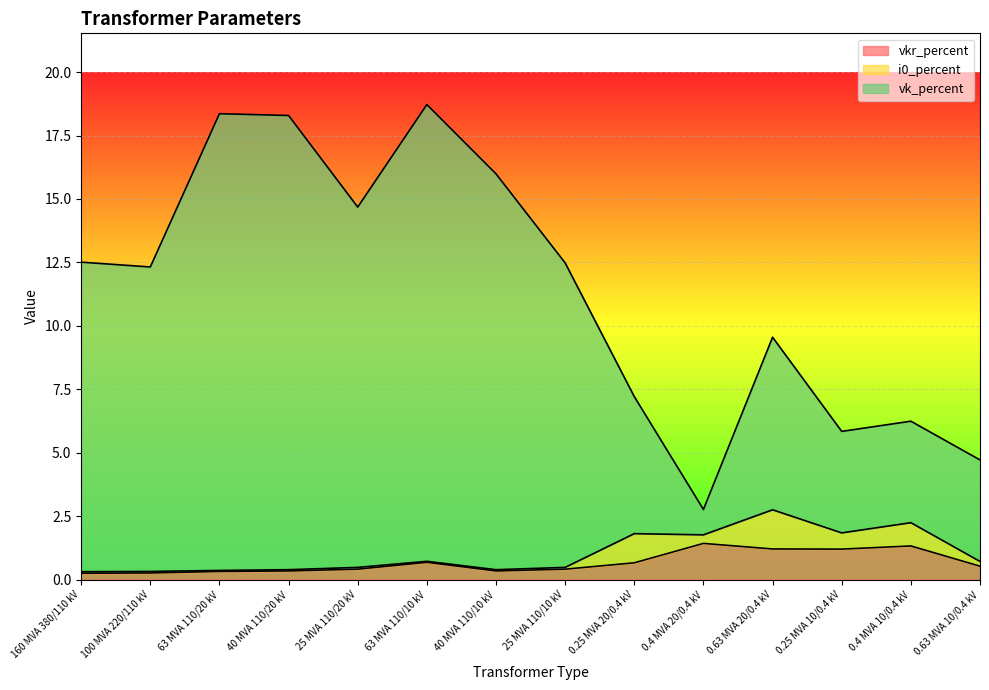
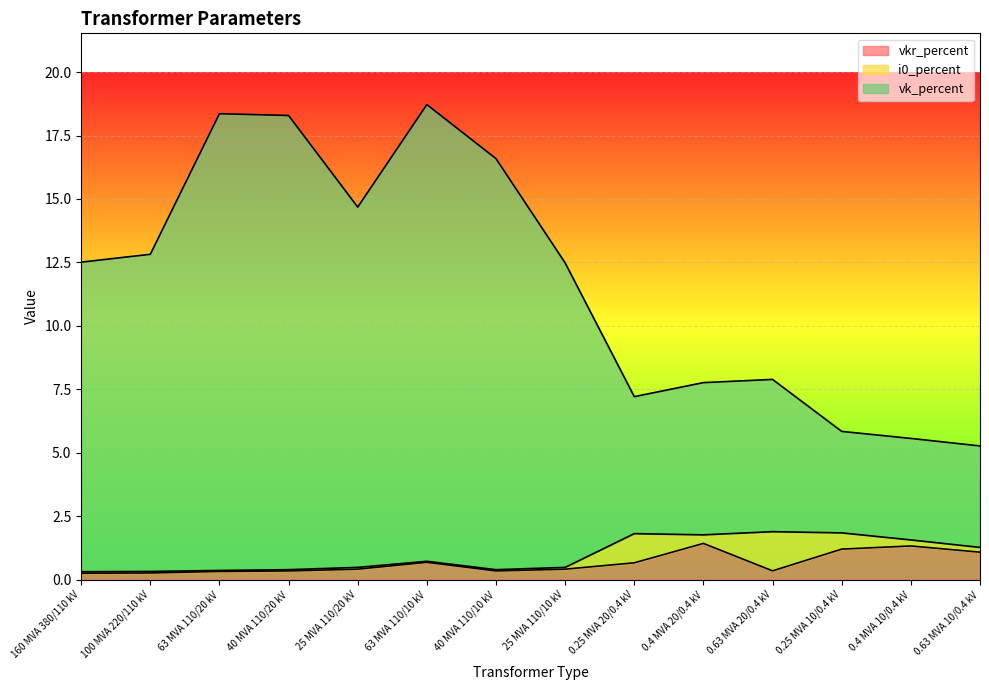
vk_percent, 100 MVA 220/110 kV: 12.0 -> 12.5
vk_percent, 40 MVA 110/10 kV: 15.6 -> 16.2
vk_percent, 0.4 MVA 20/0.4 kV: 1 -> 6
vkr_percent, 0.63 MVA 20/0.4 kV: 1.2 -> 0.3
vk_percent, 0.63 MVA 20/0.4 kV: 6.8 -> 6.0
i0_percent, 0.4 MVA 10/0.4 kV: 0.9 -> 0.2
vkr_percent, 0.63 MVA 10/0.4 kV: 0.5 -> 1.1
